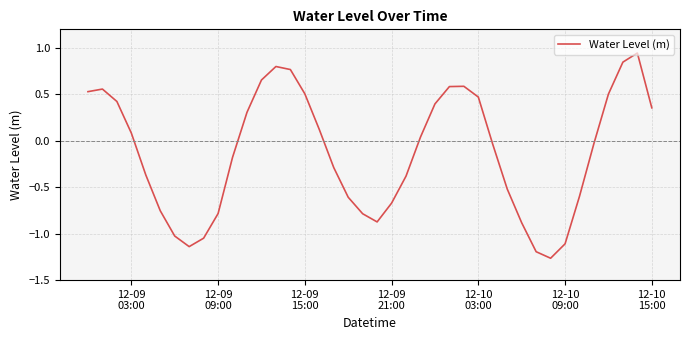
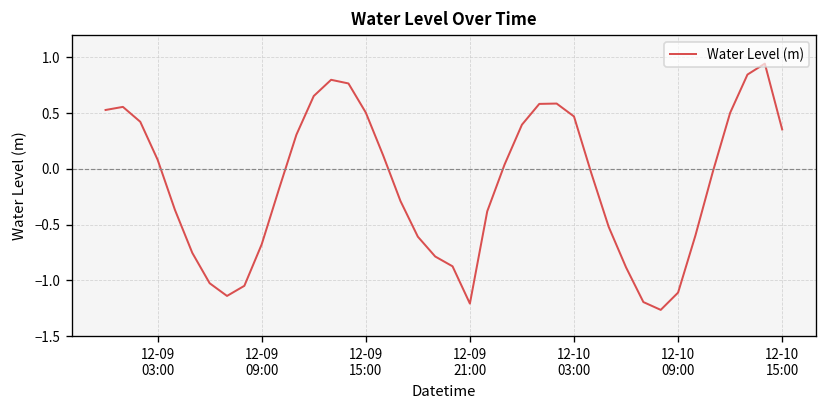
12-09 09:00: -0.8 -> -0.7
12-09 21:00: -0.7 -> -1.2
